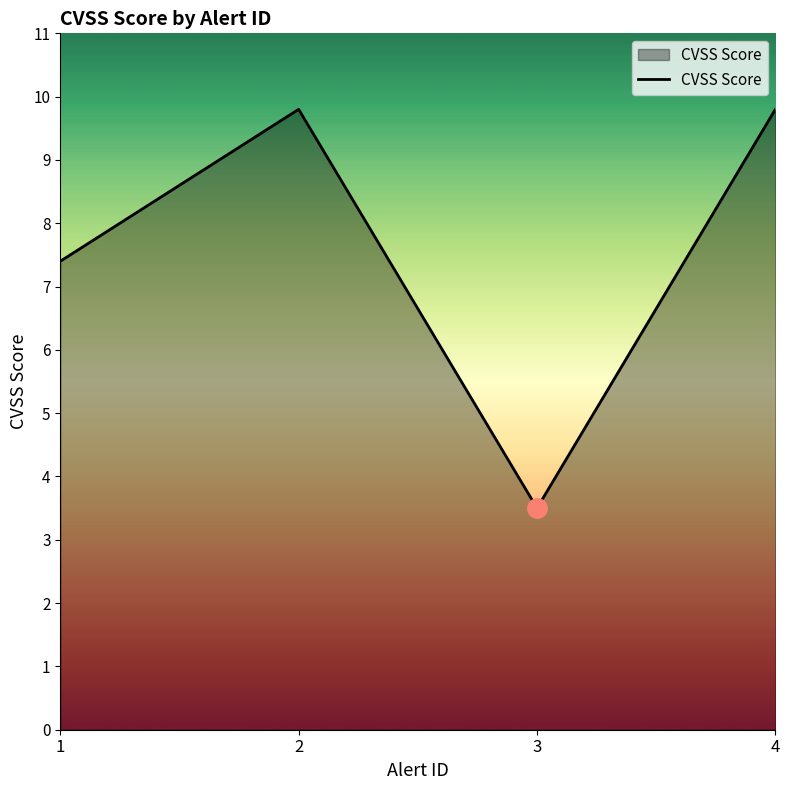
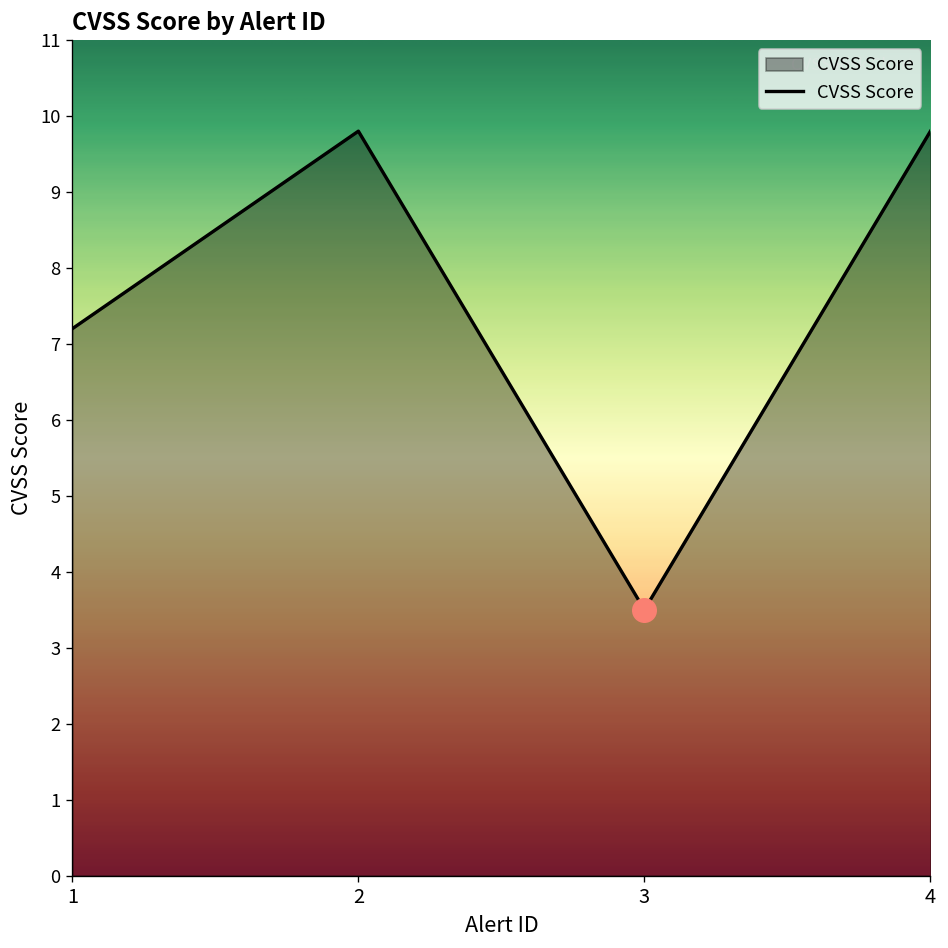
CVSS Score, 1: 7.4 -> 7.2
